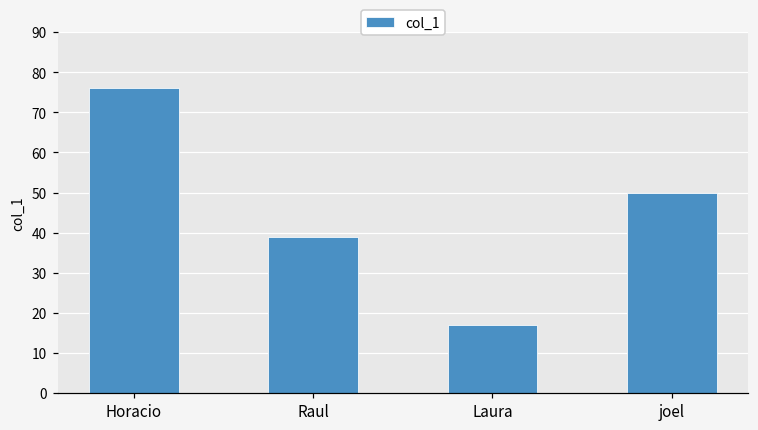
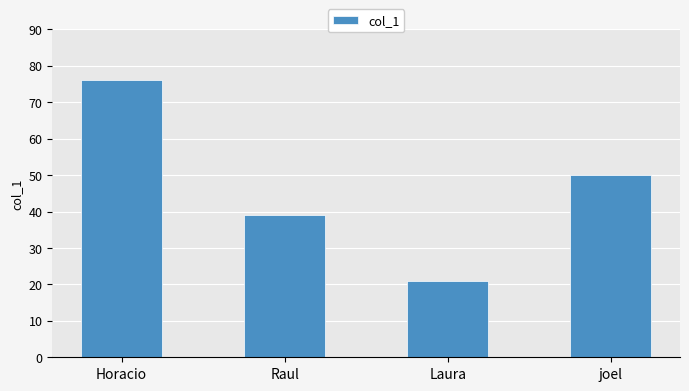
Laura: 17 -> 21
